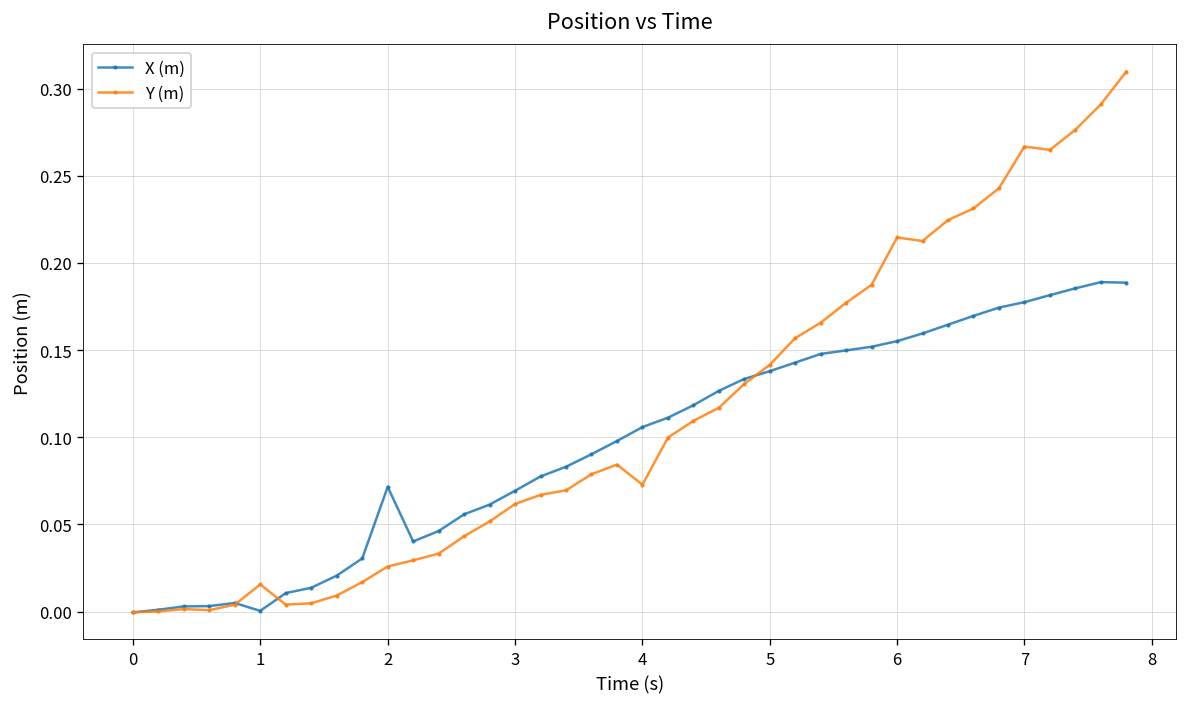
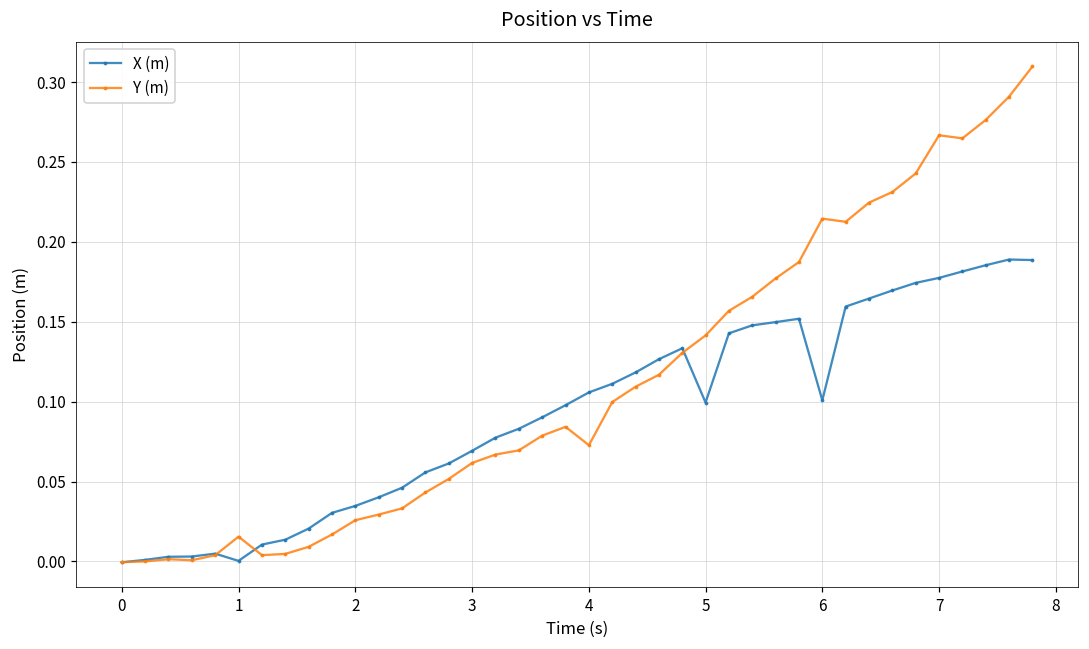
X (m), 2: 0.072 -> 0.035
X (m), 5: 0.138 -> 0.099
X (m), 6: 0.155 -> 0.101
